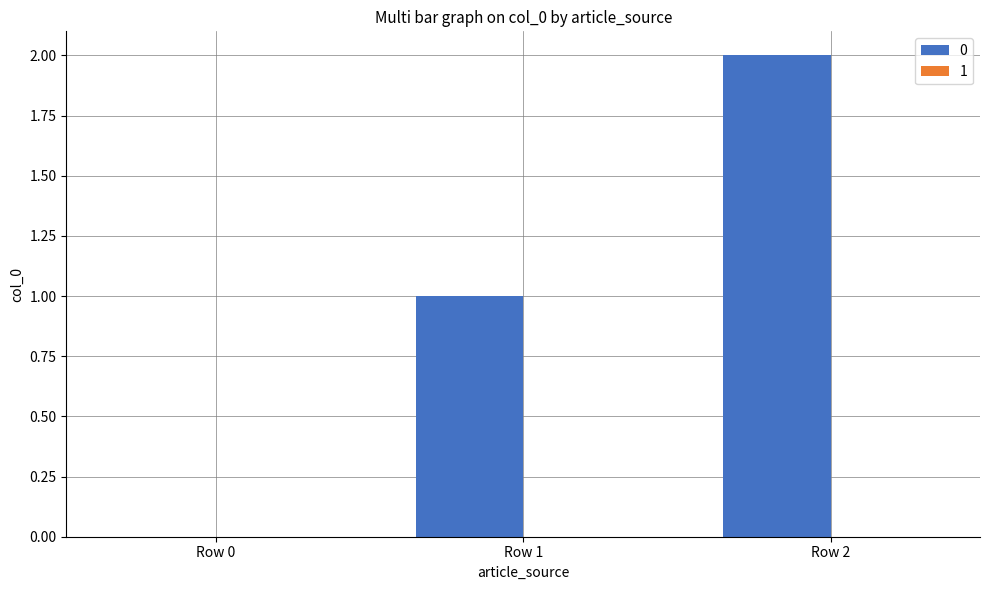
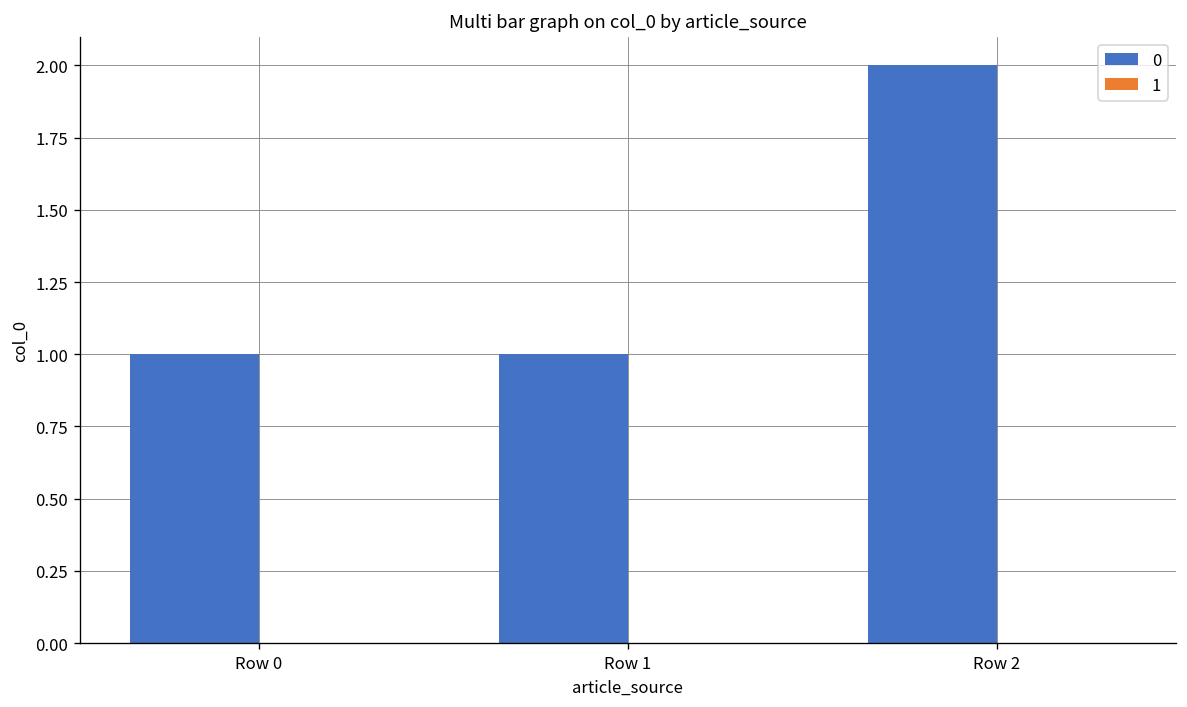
0, Row 0: 0 -> 1
